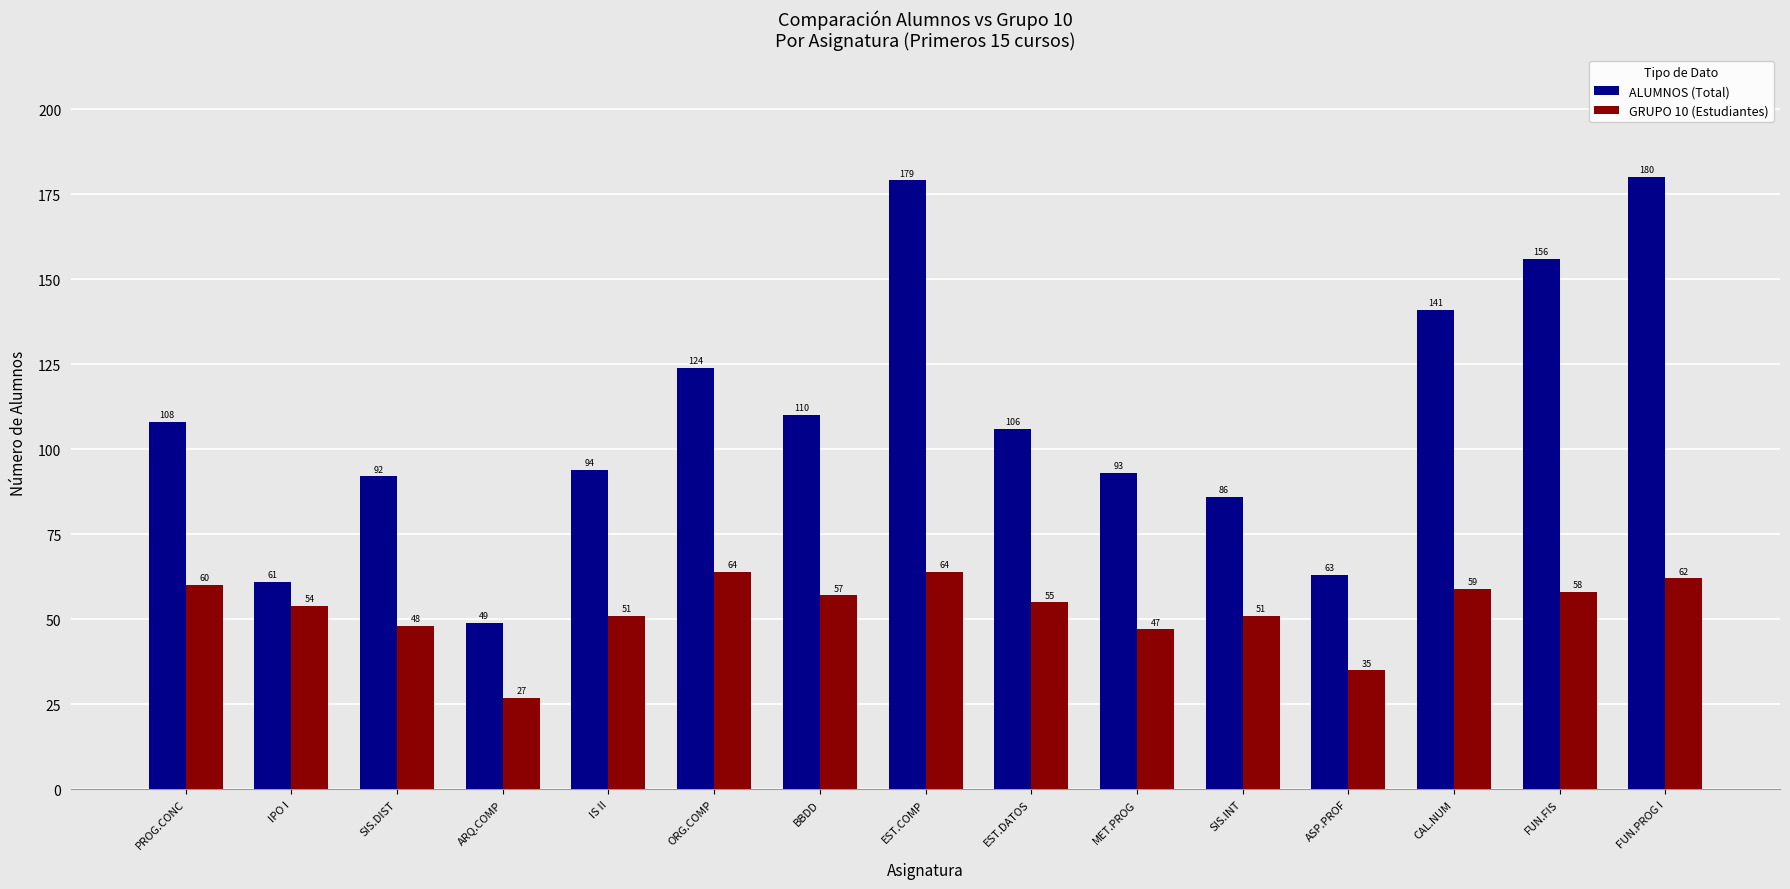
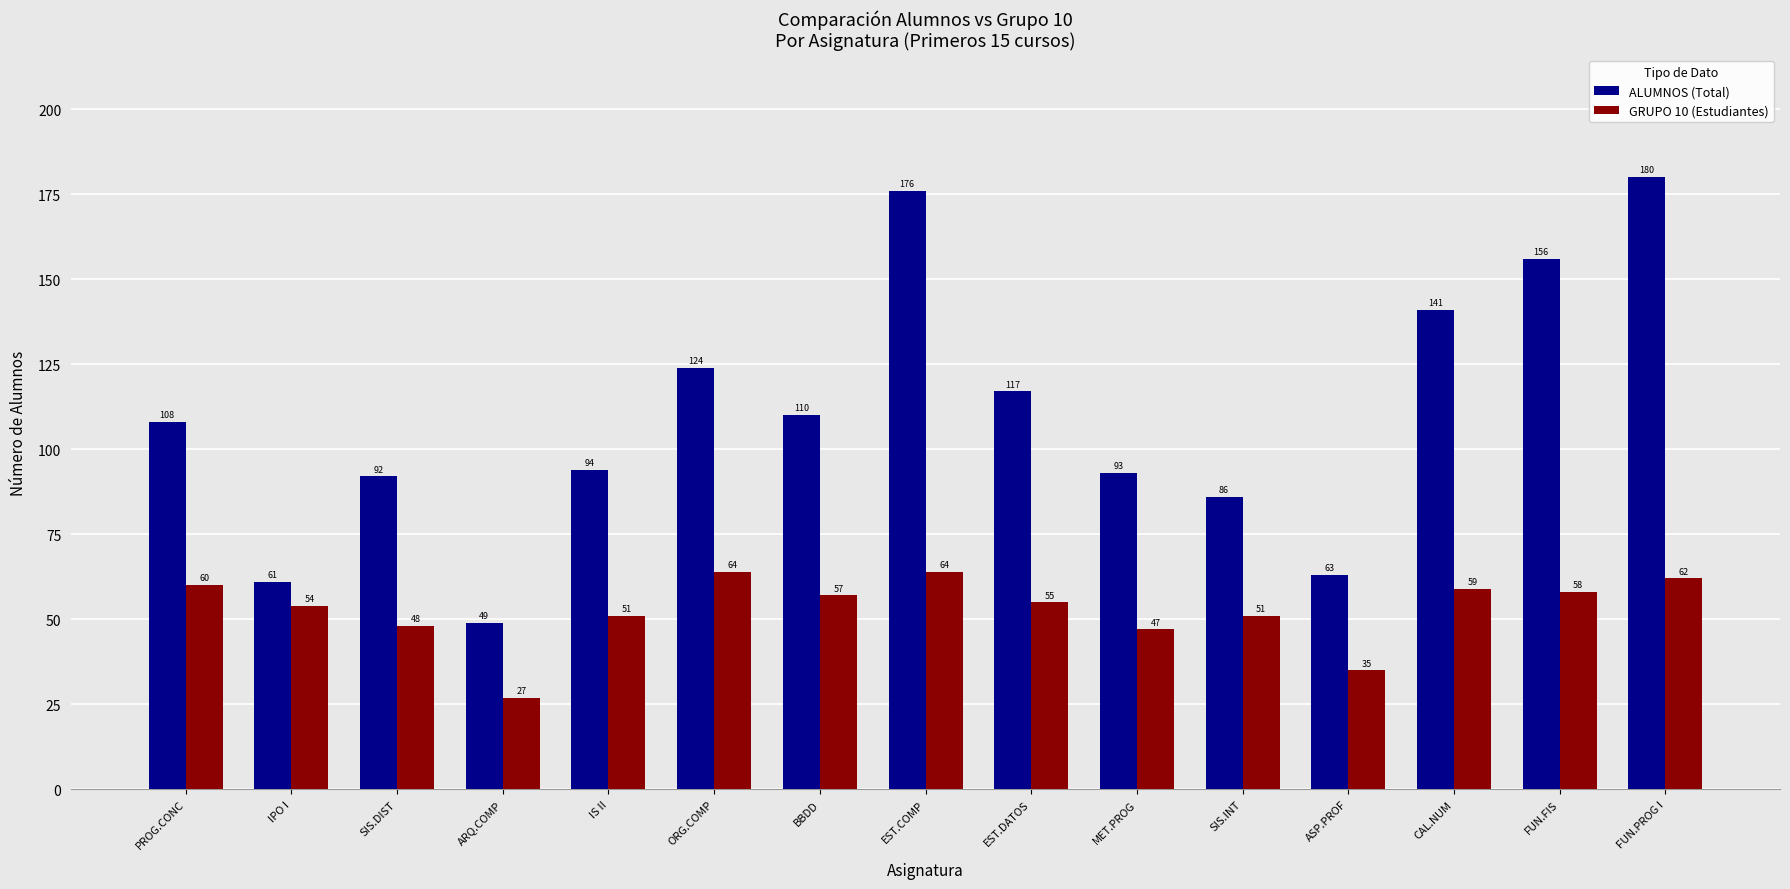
ALUMNOS (Total), EST.COMP: 179 -> 176
ALUMNOS (Total), EST.DATOS: 106 -> 117
